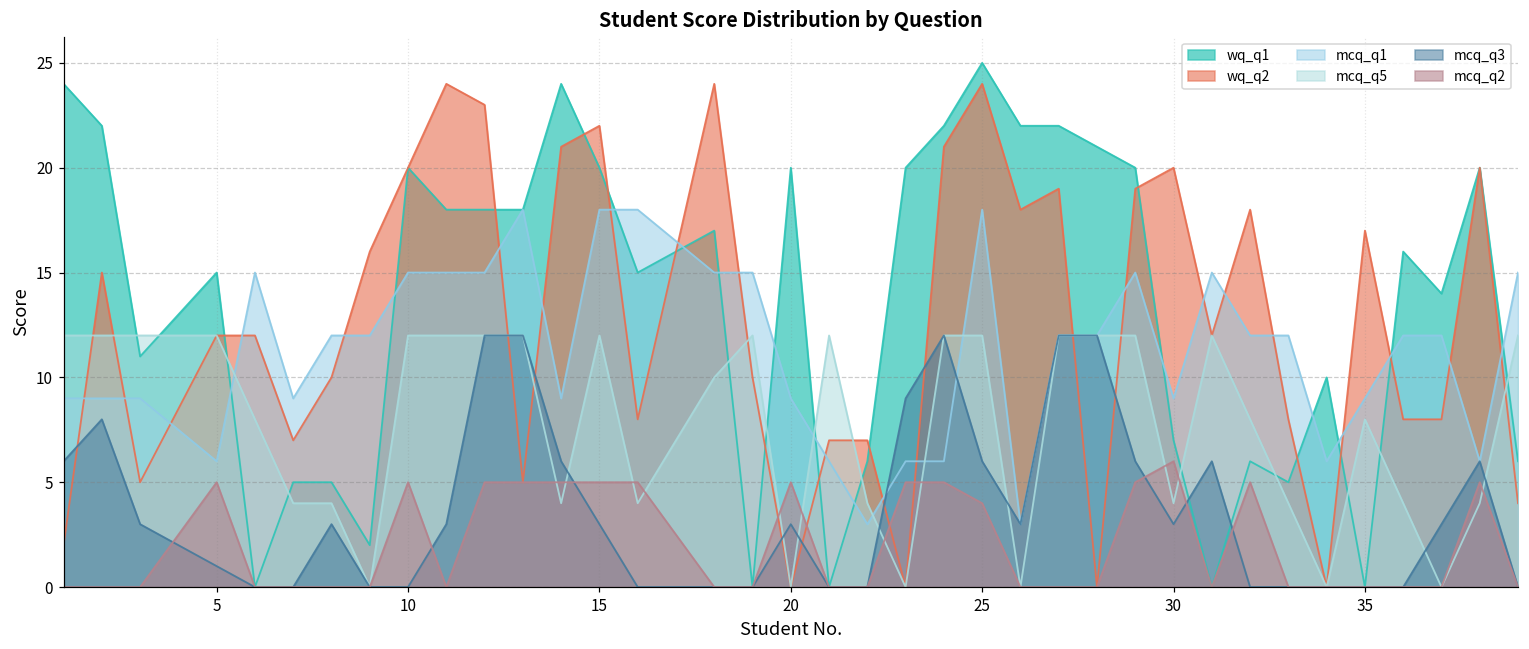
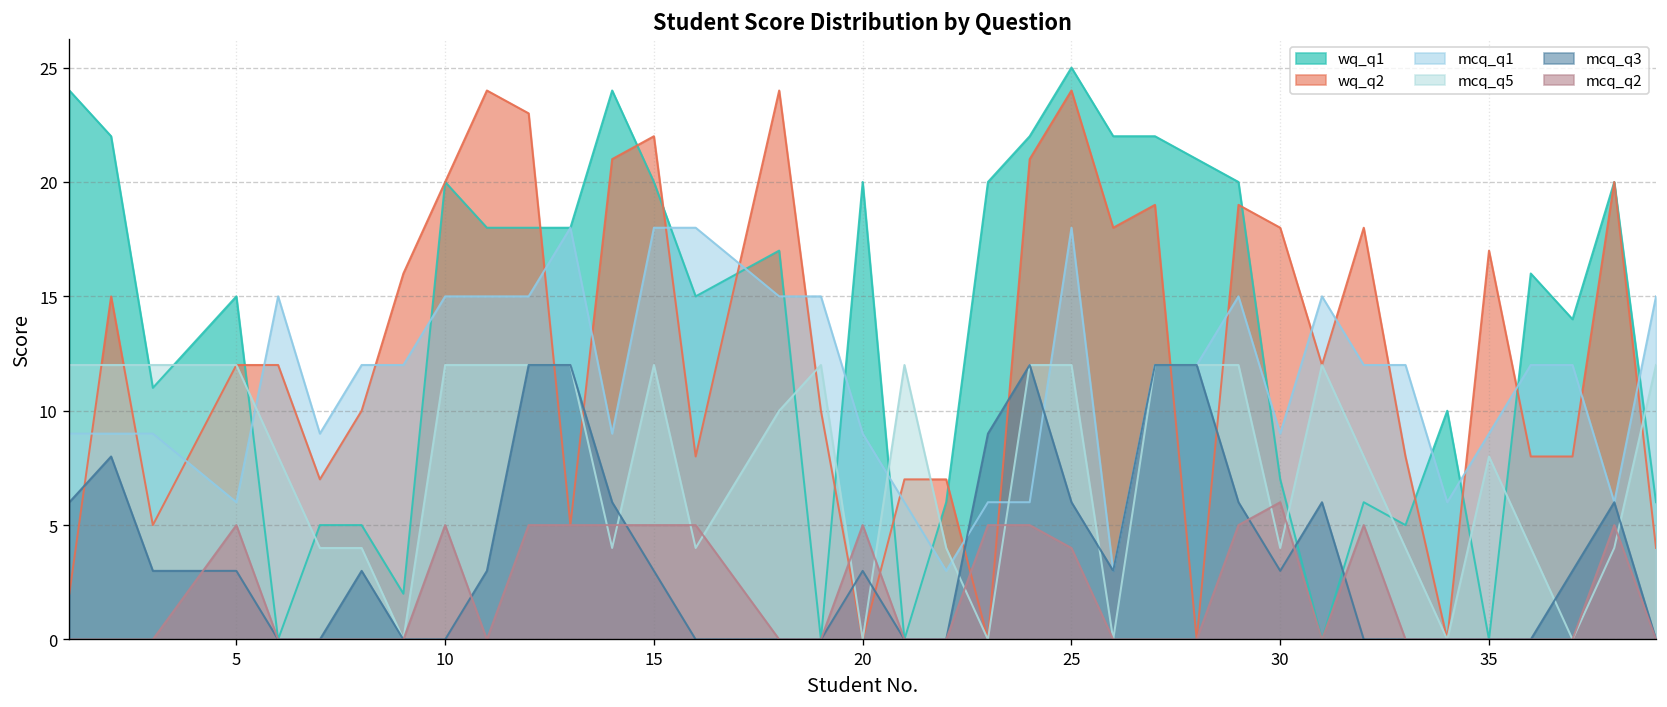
mcq_q3, 5: 1 -> 3
wq_q2, 30: 20 -> 18
